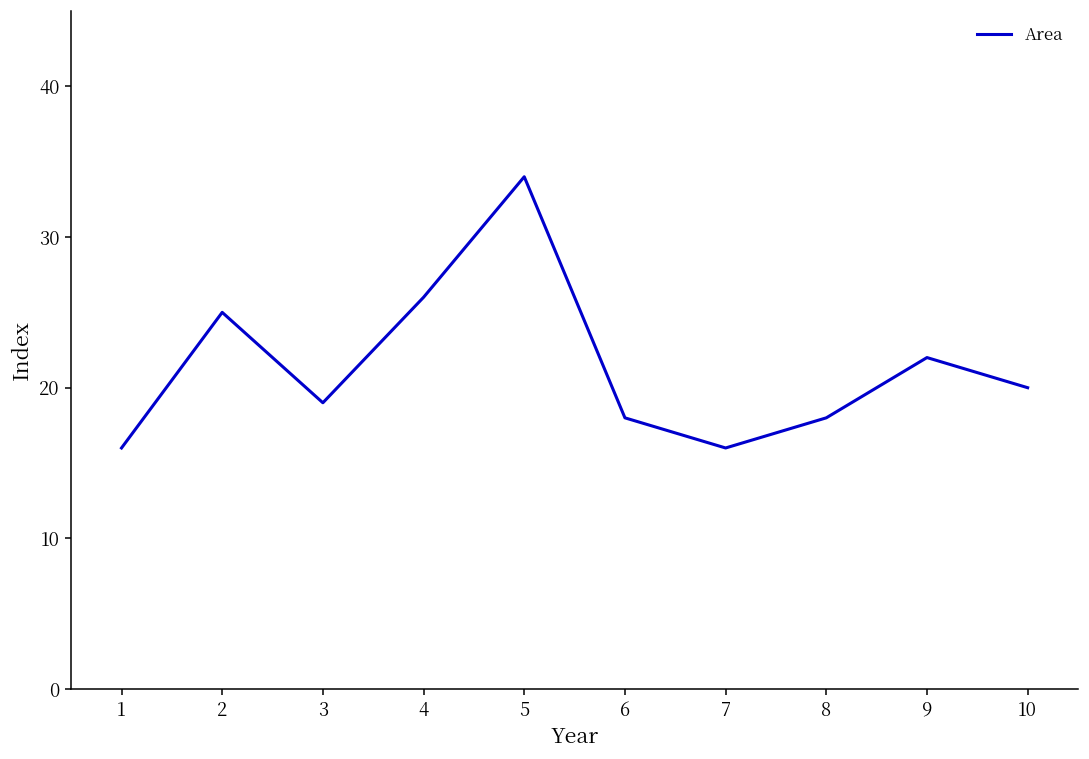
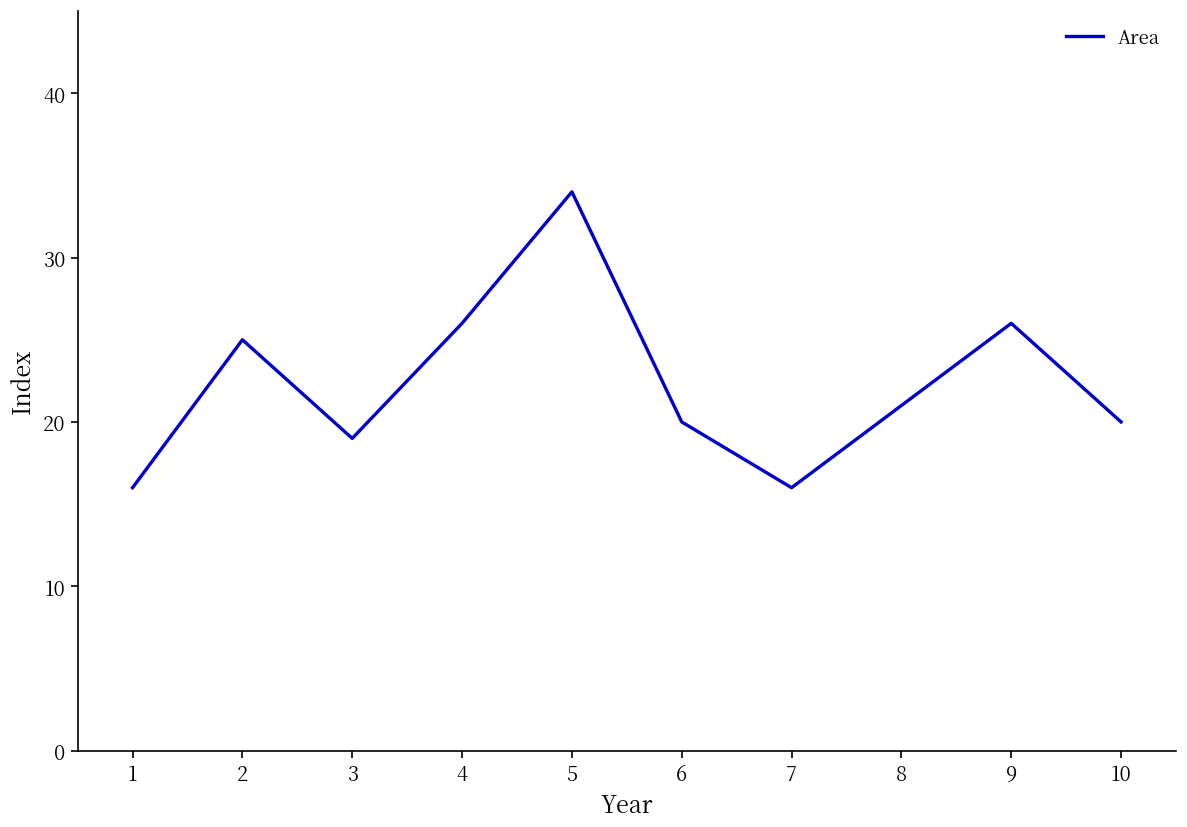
6: 18 -> 20
8: 18 -> 21
9: 22 -> 26
